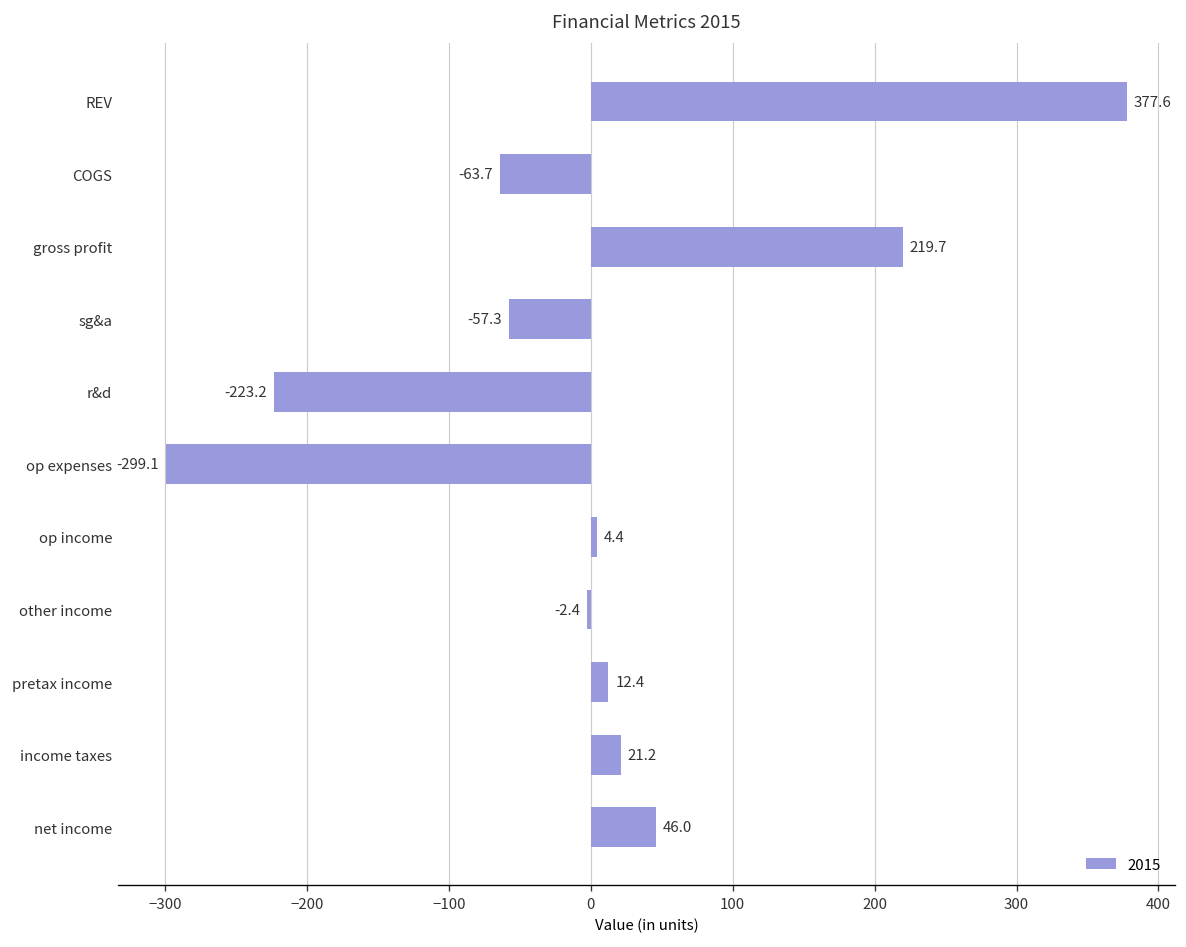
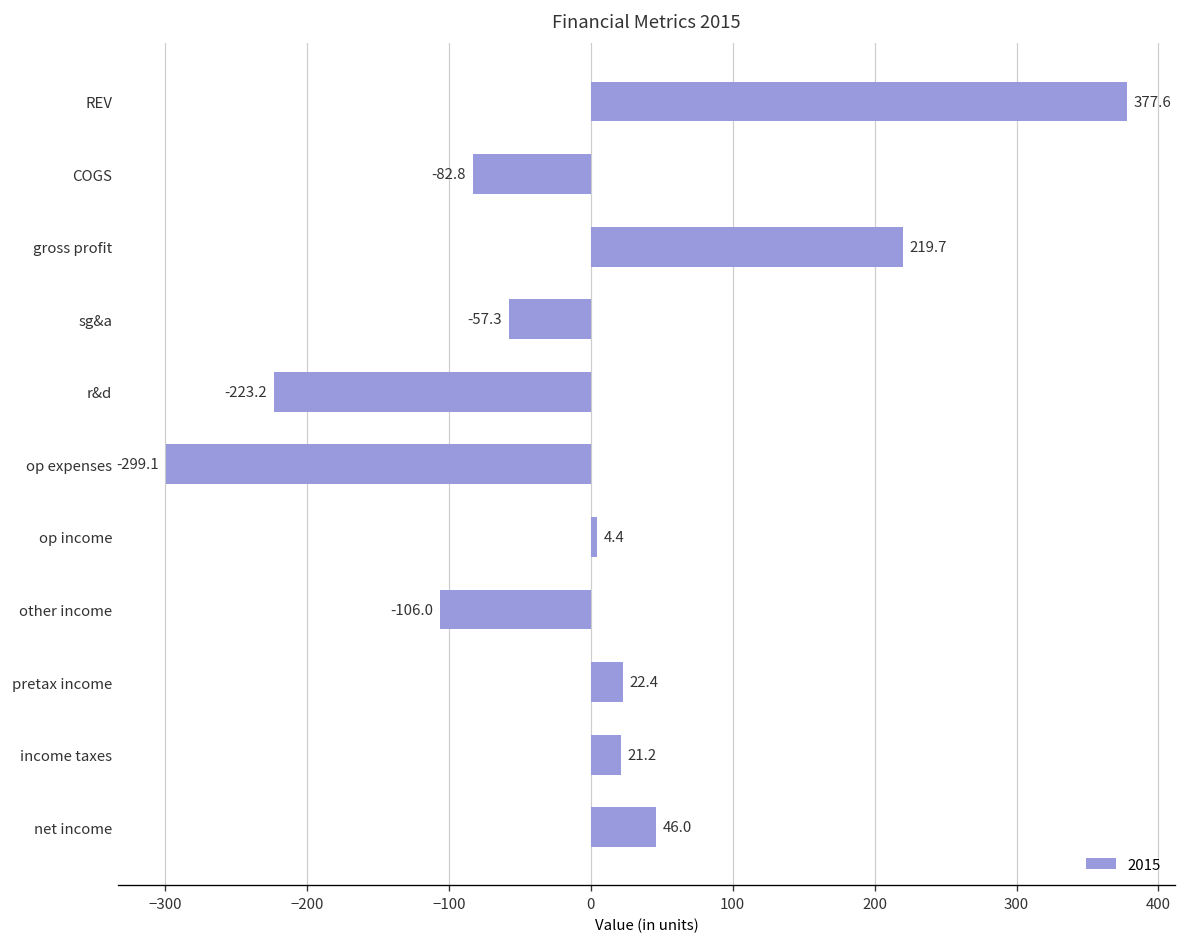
COGS: -63.7 -> -82.8
other income: -2.4 -> -106.0
pretax income: 12.4 -> 22.4
